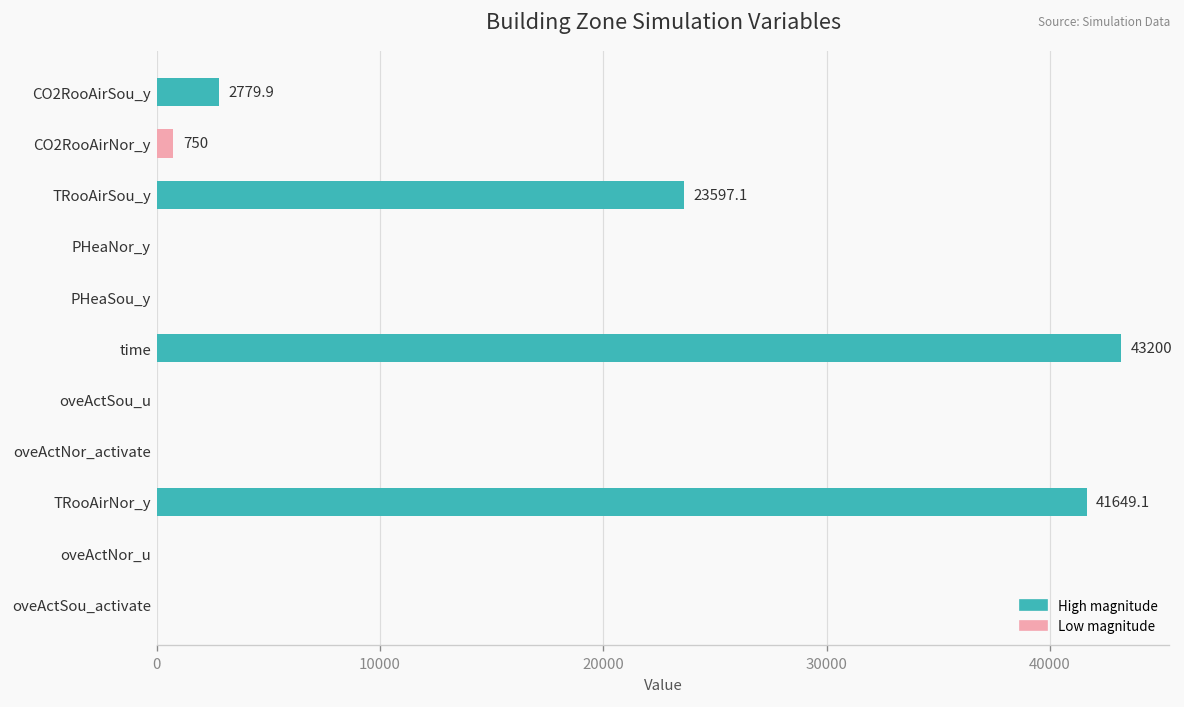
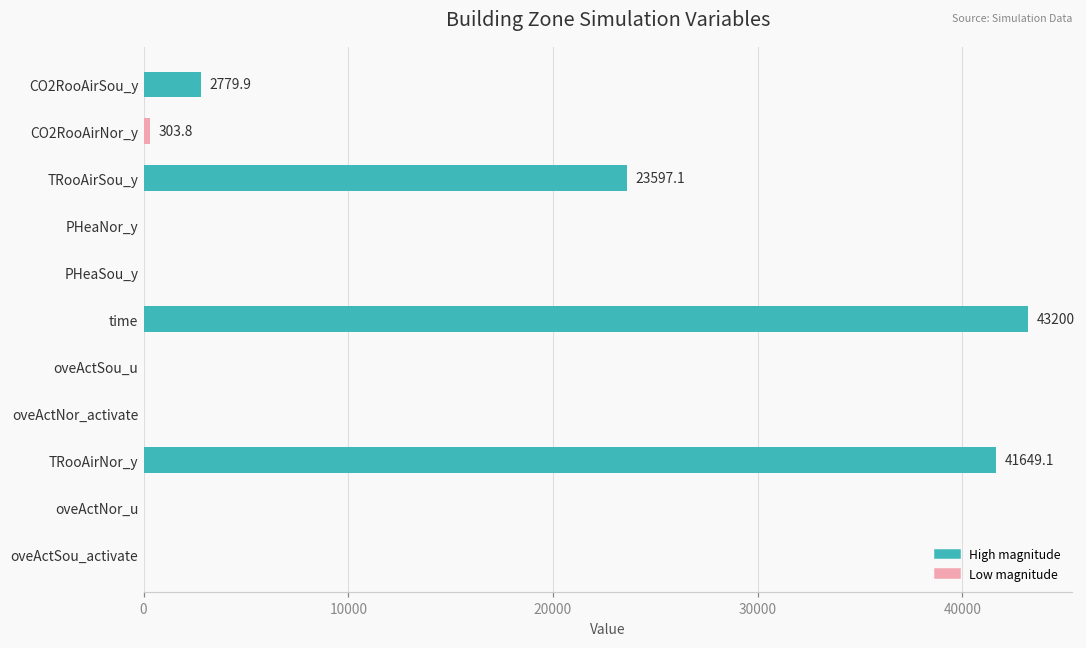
CO2RooAirNor_y: 750 -> 303.8
